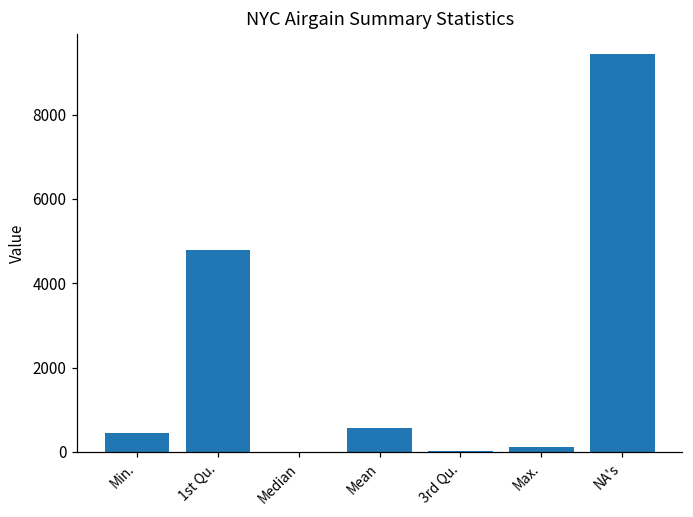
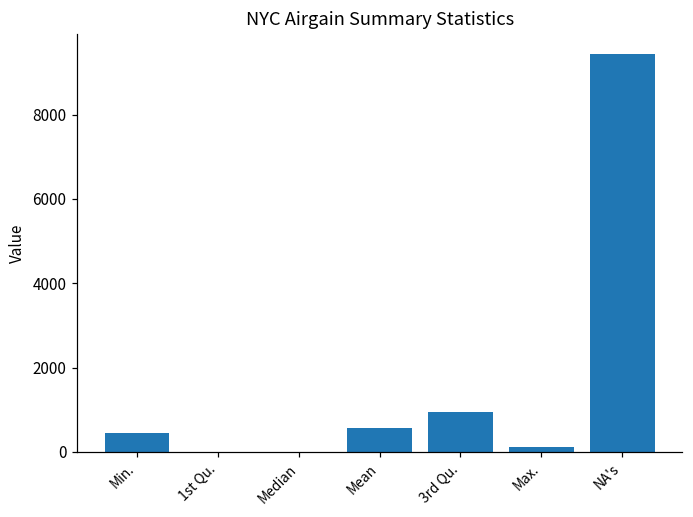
1st Qu.: 4800 -> 0
3rd Qu.: 0 -> 900
